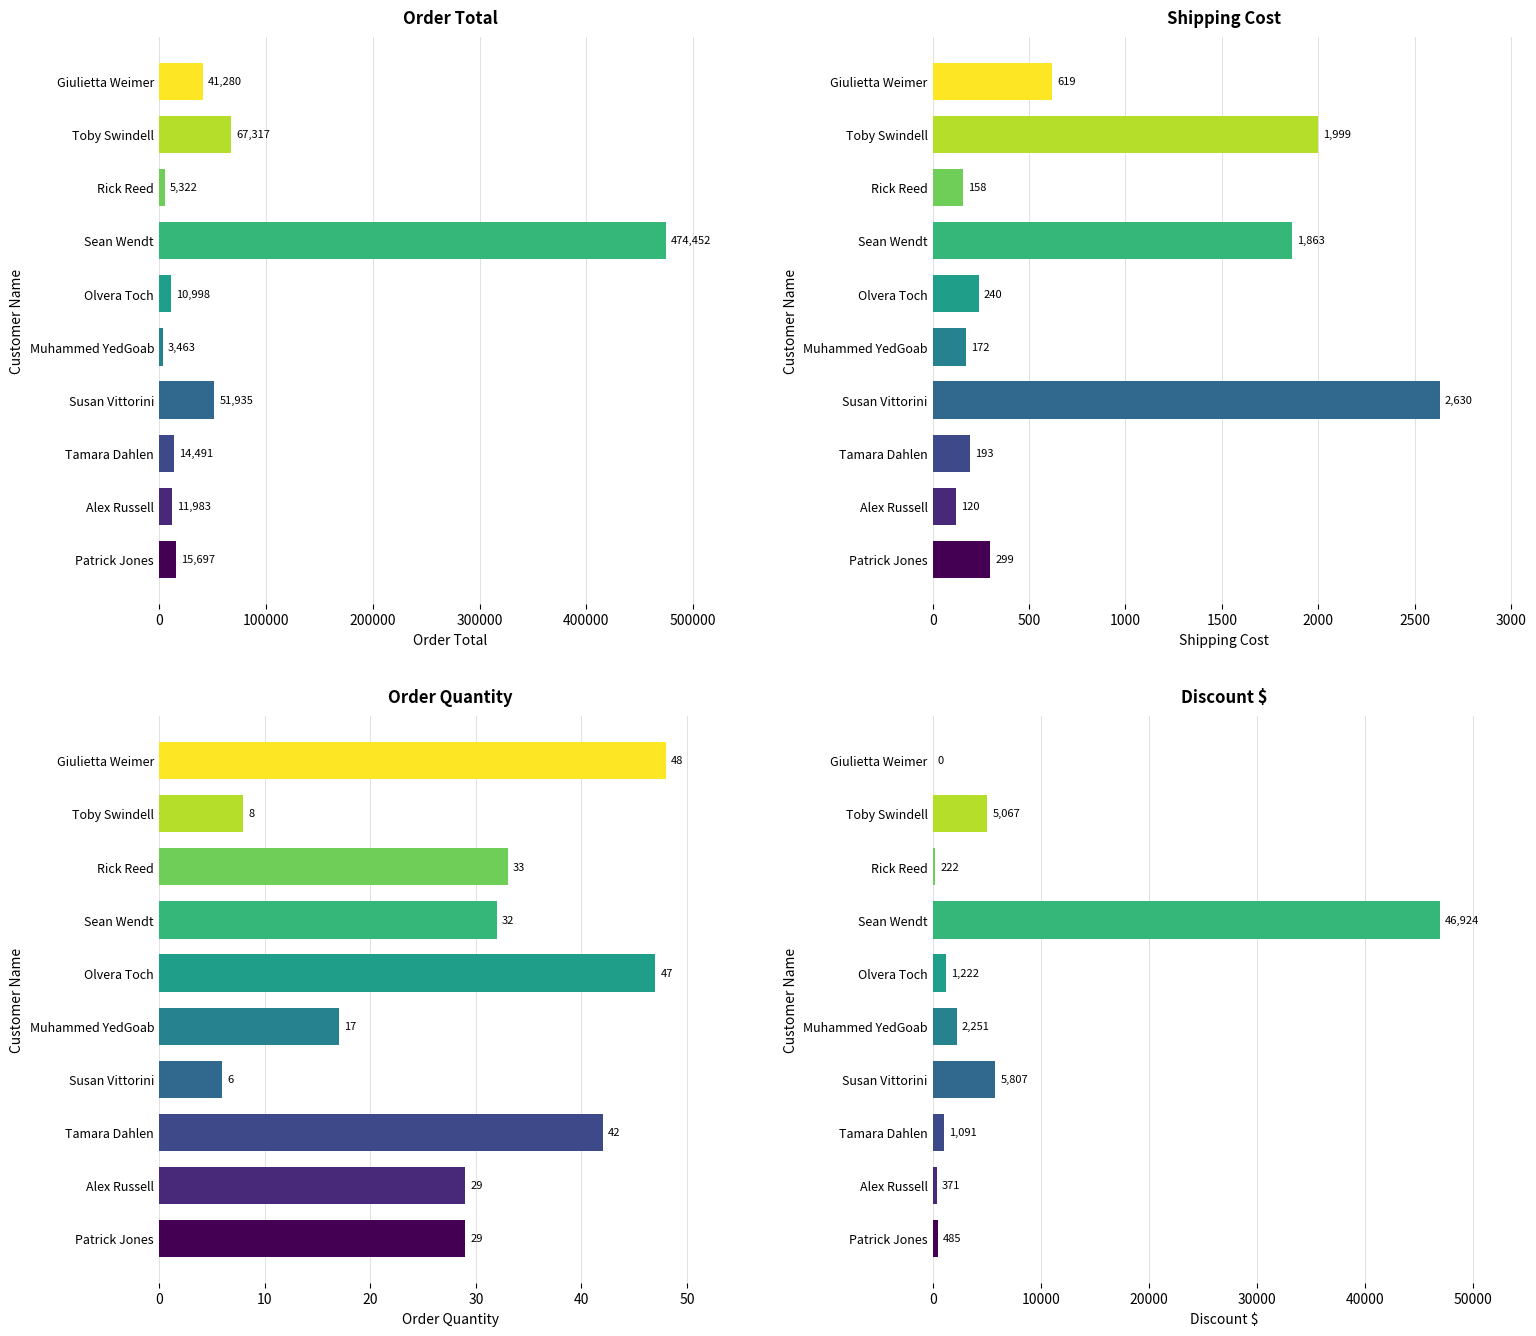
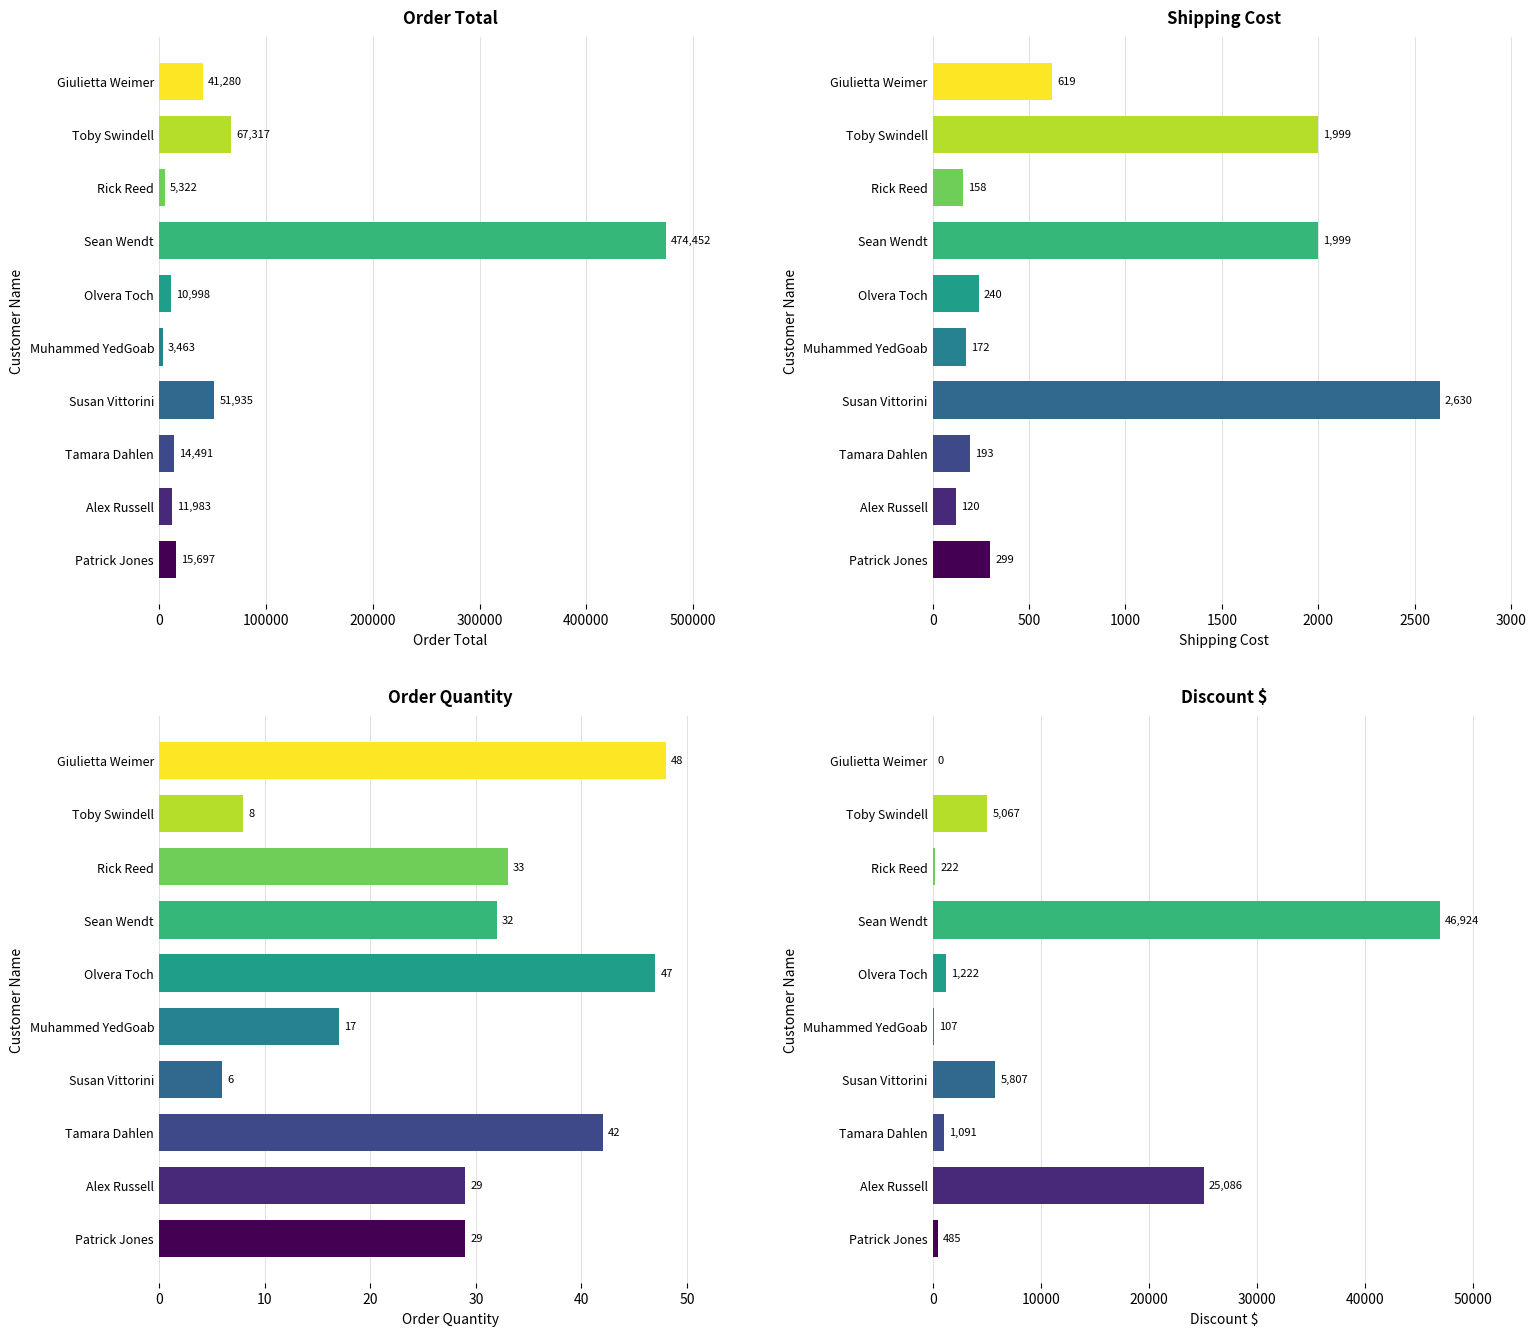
Shipping Cost, Sean Wendt: 1,863 -> 1,999
Discount $, Muhammed YedGoab: 2,251 -> 107
Discount $, Alex Russell: 371 -> 25,086
